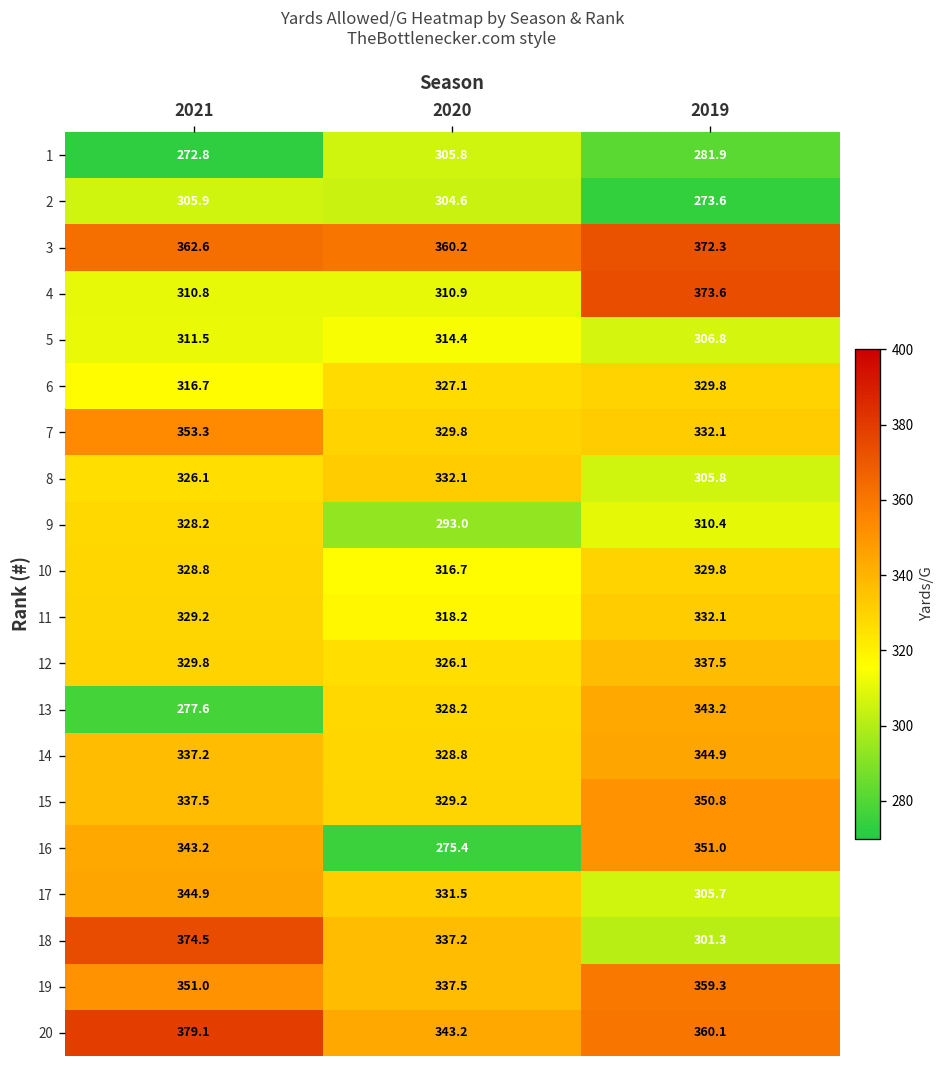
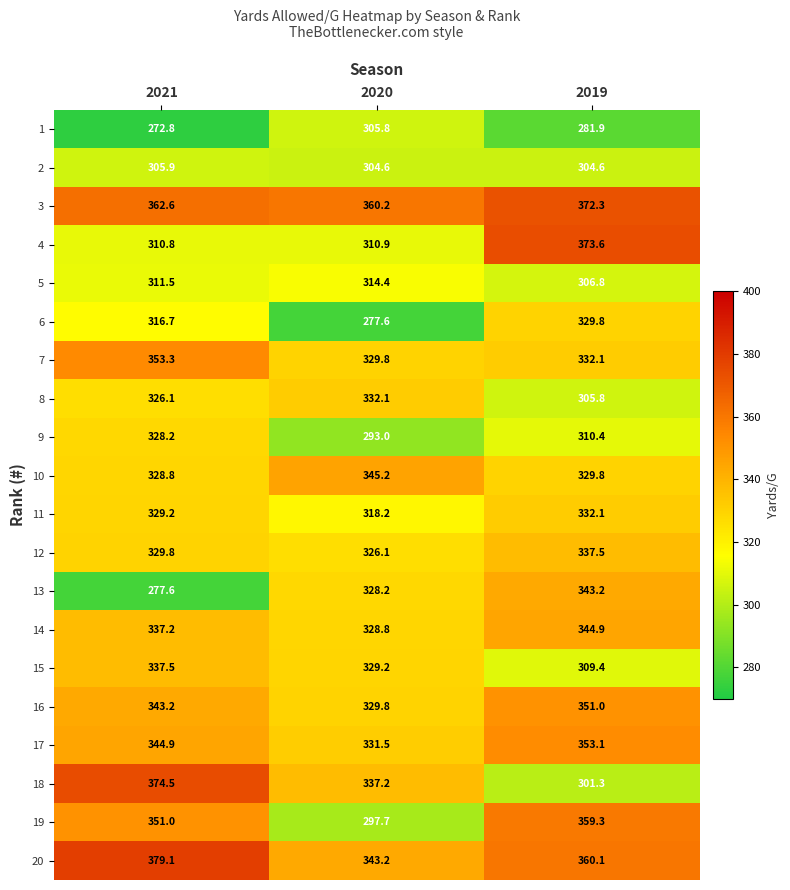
2, 2019: 273.6 -> 304.6
6, 2020: 327.1 -> 277.6
10, 2020: 316.7 -> 345.2
15, 2019: 350.8 -> 309.4
16, 2020: 275.4 -> 329.8
17, 2019: 305.7 -> 353.1
19, 2020: 337.5 -> 297.7
